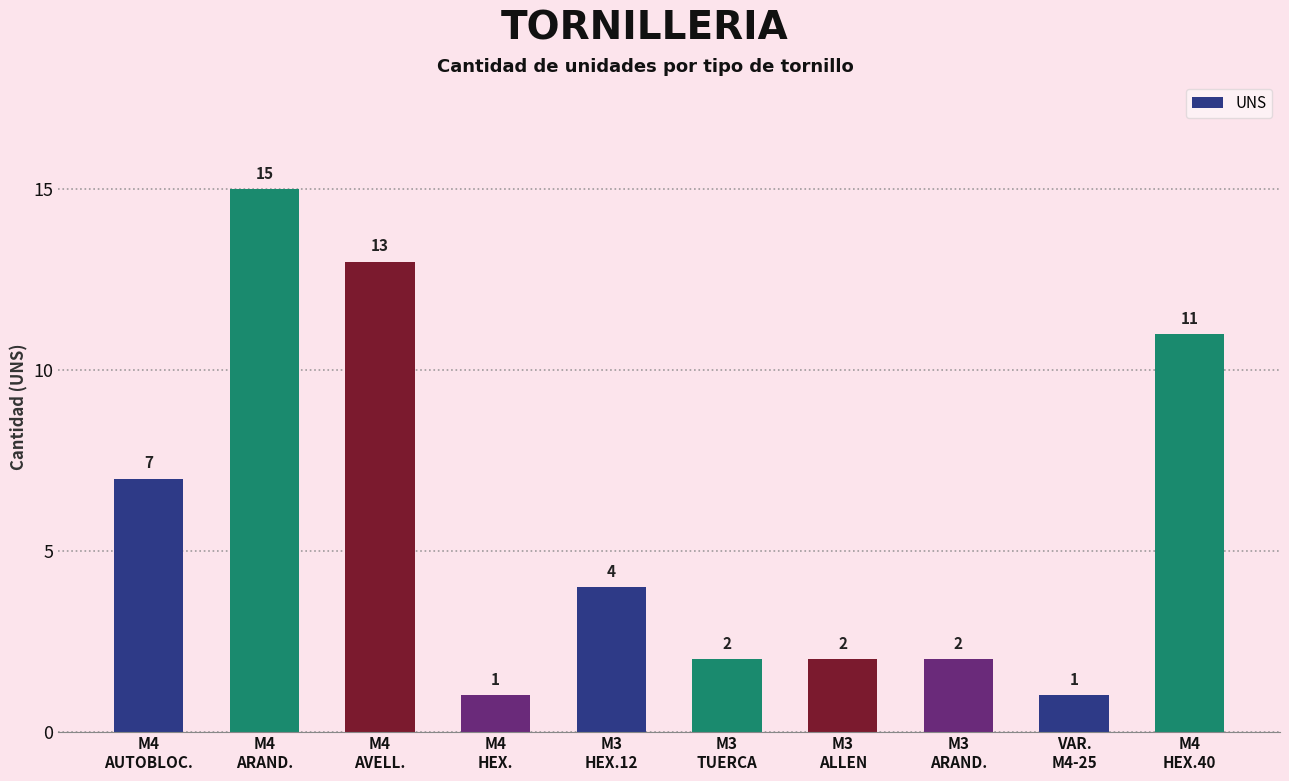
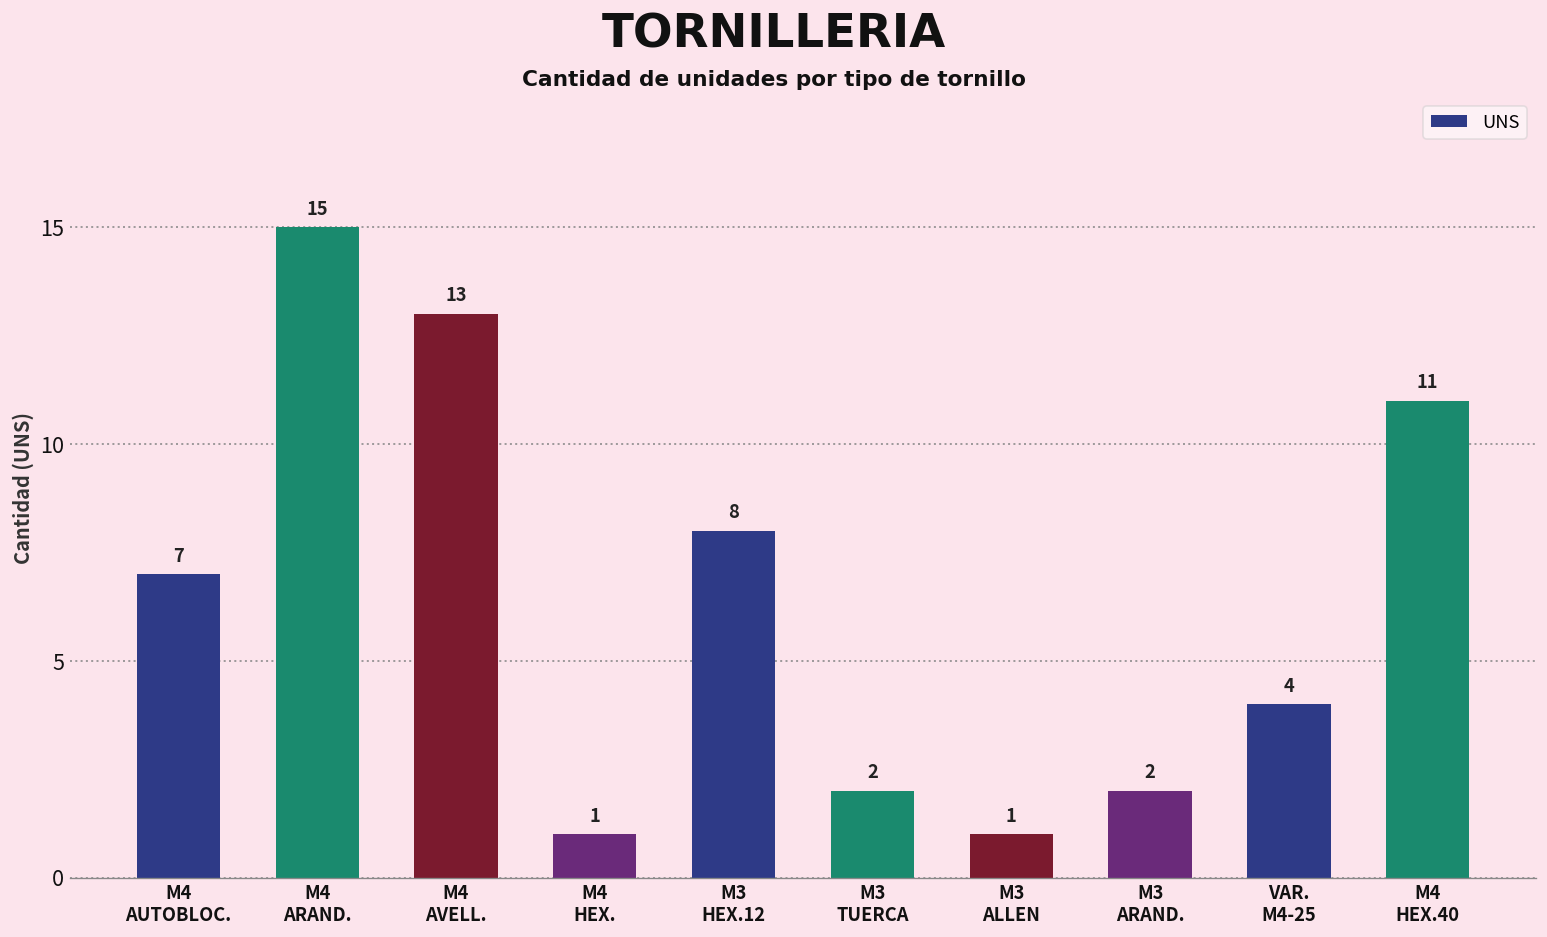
M3 HEX.12: 4 -> 8
M3 ALLEN: 2 -> 1
VAR. M4-25: 1 -> 4
